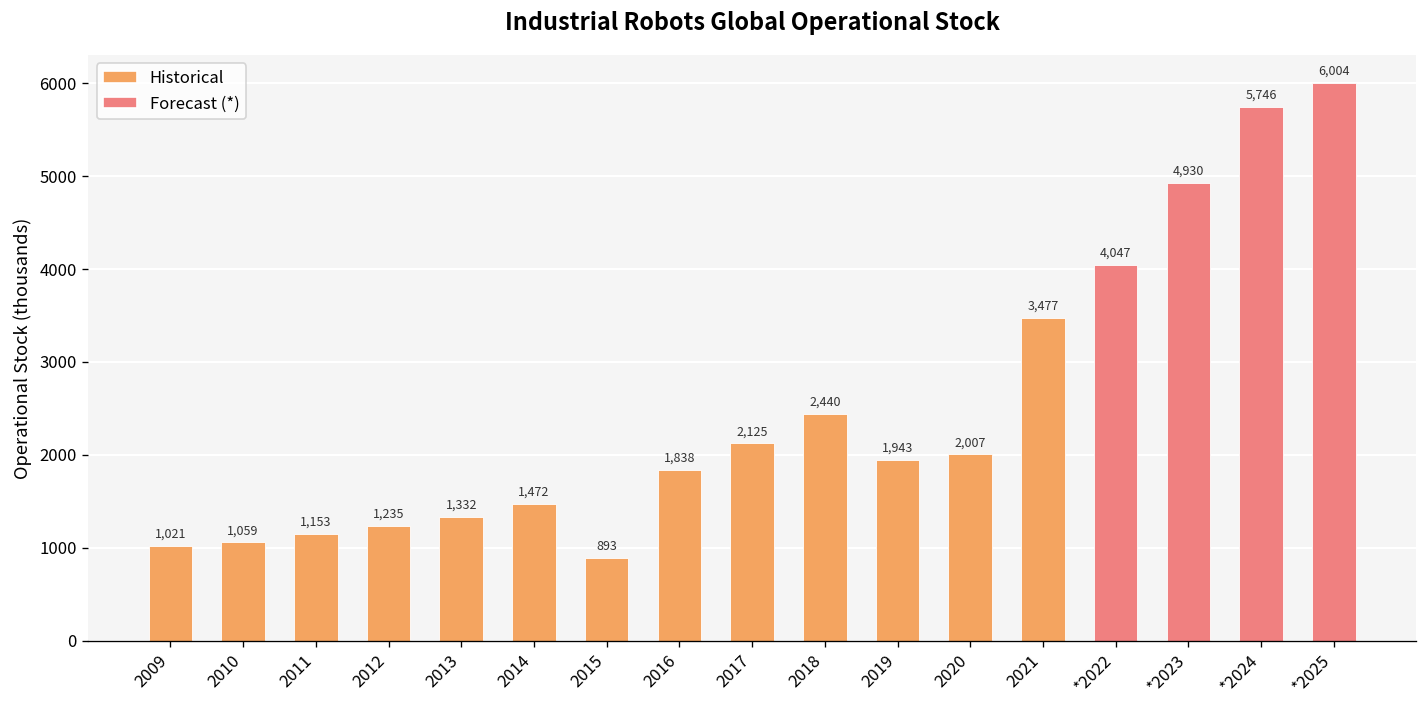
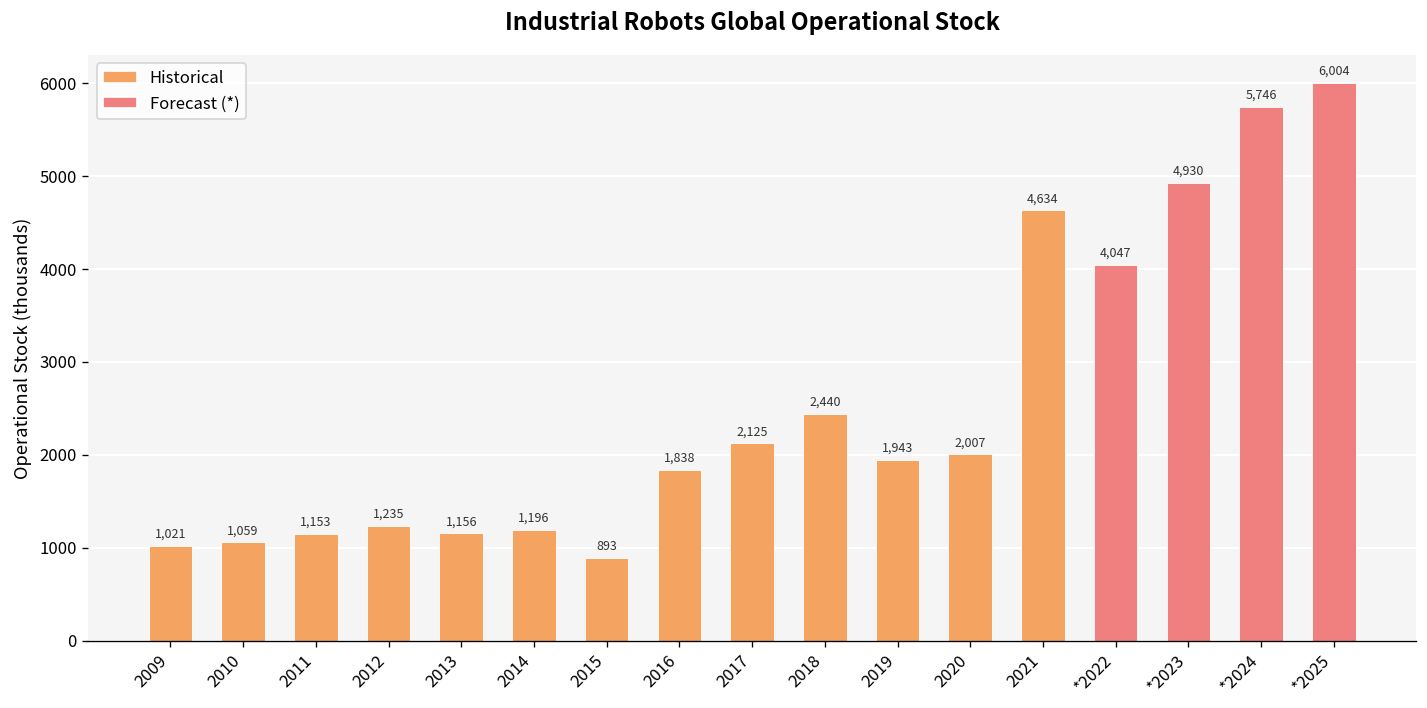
2013: 1,332 -> 1,156
2014: 1,472 -> 1,196
2021: 3,477 -> 4,634
